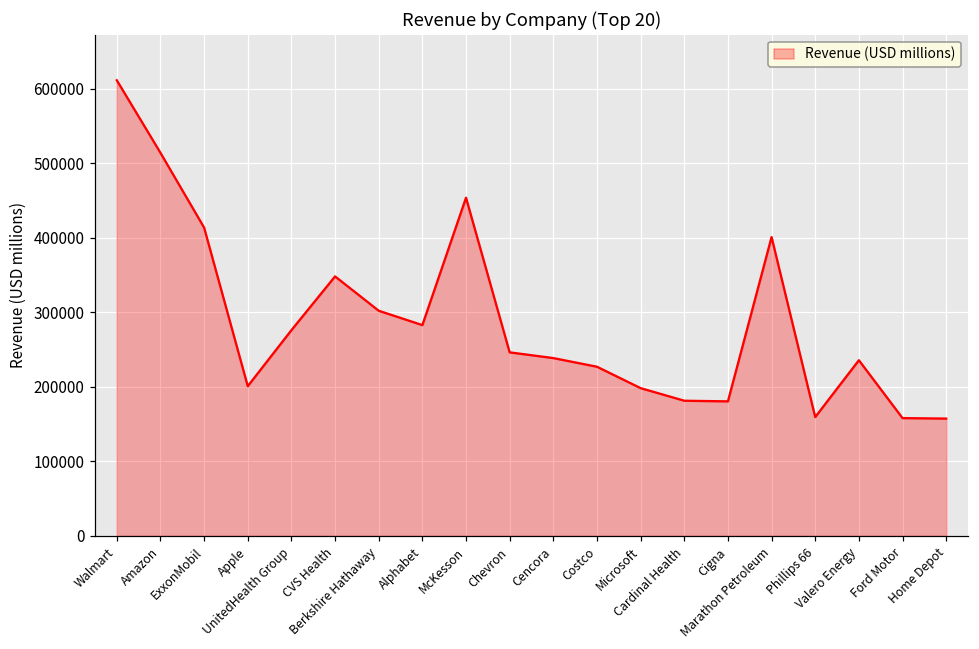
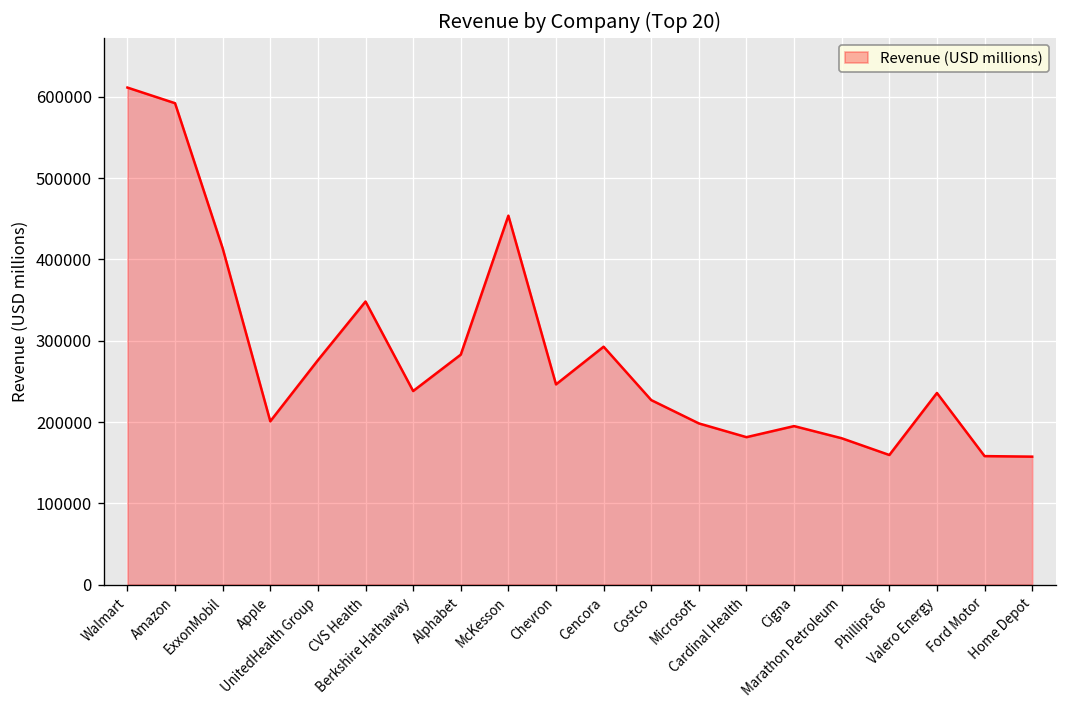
Amazon: 510000 -> 590000
Berkshire Hathaway: 300000 -> 240000
Cencora: 240000 -> 290000
Cigna: 180000 -> 190000
Marathon Petroleum: 400000 -> 180000
